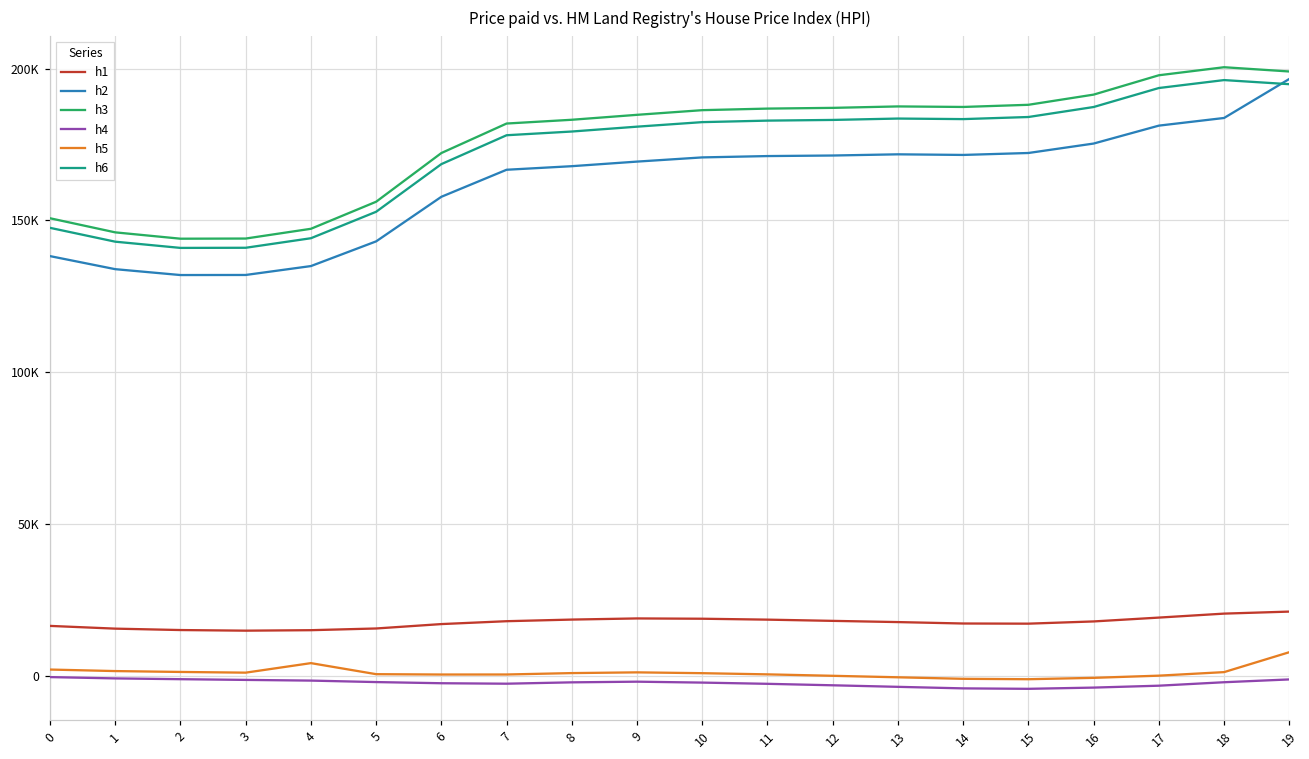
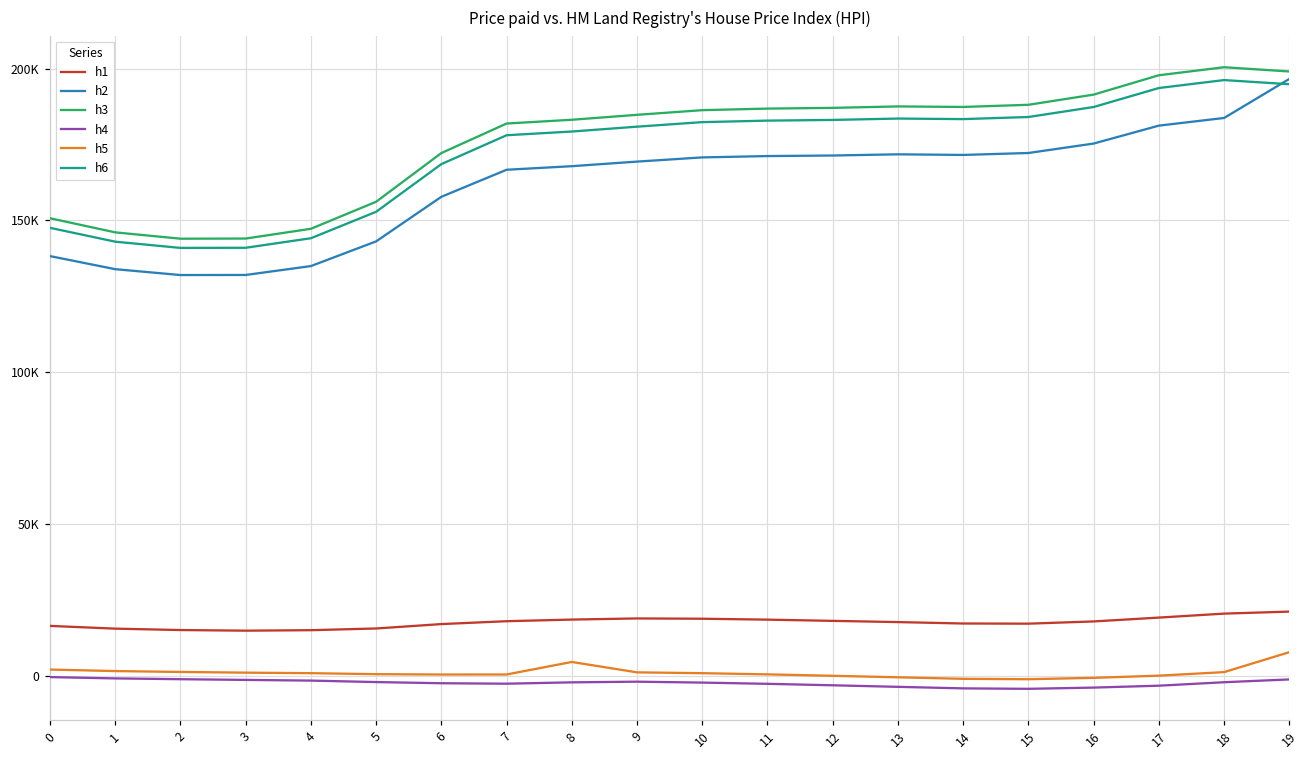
h5, 4: 4000 -> 1000
h5, 8: 1000 -> 4000
